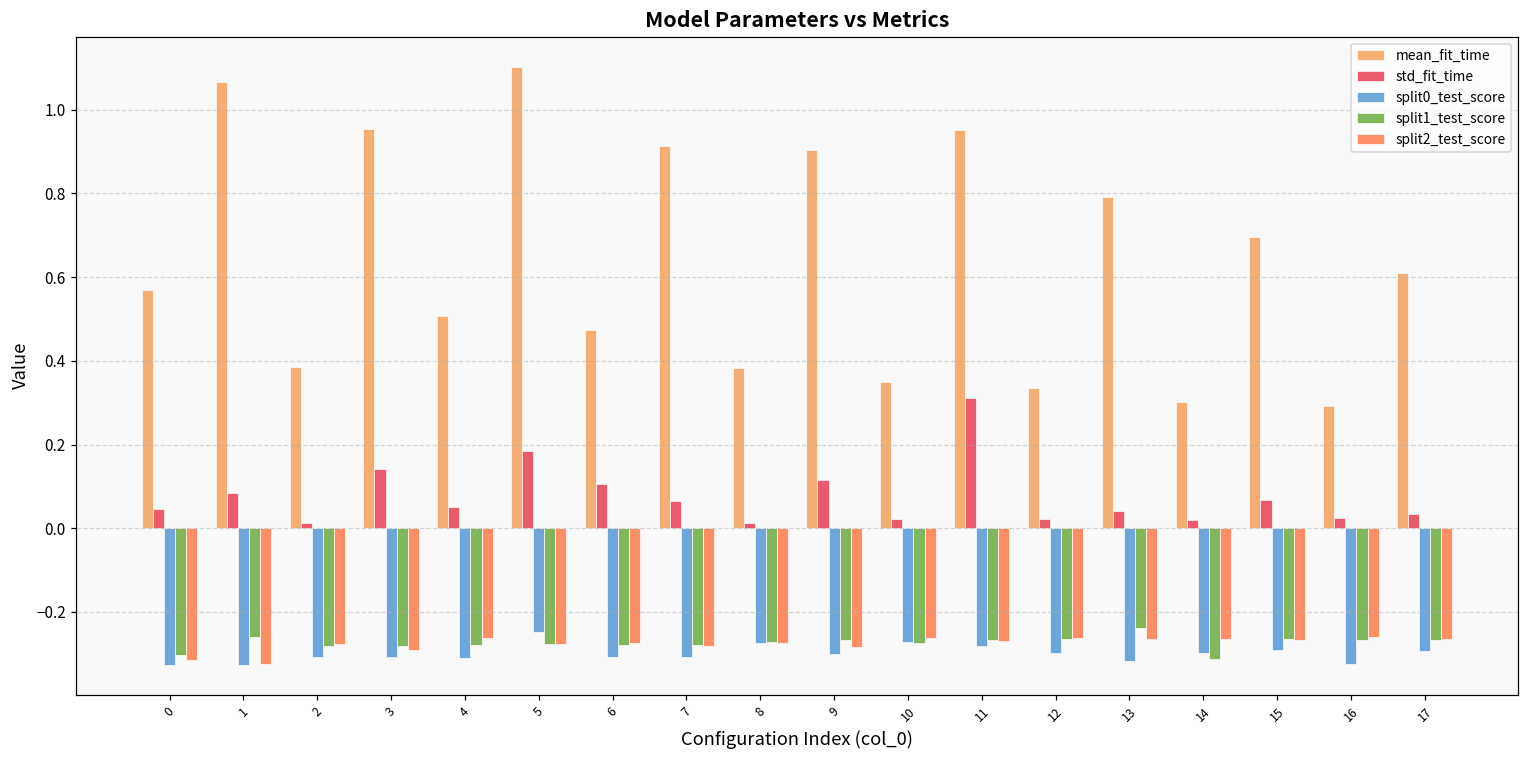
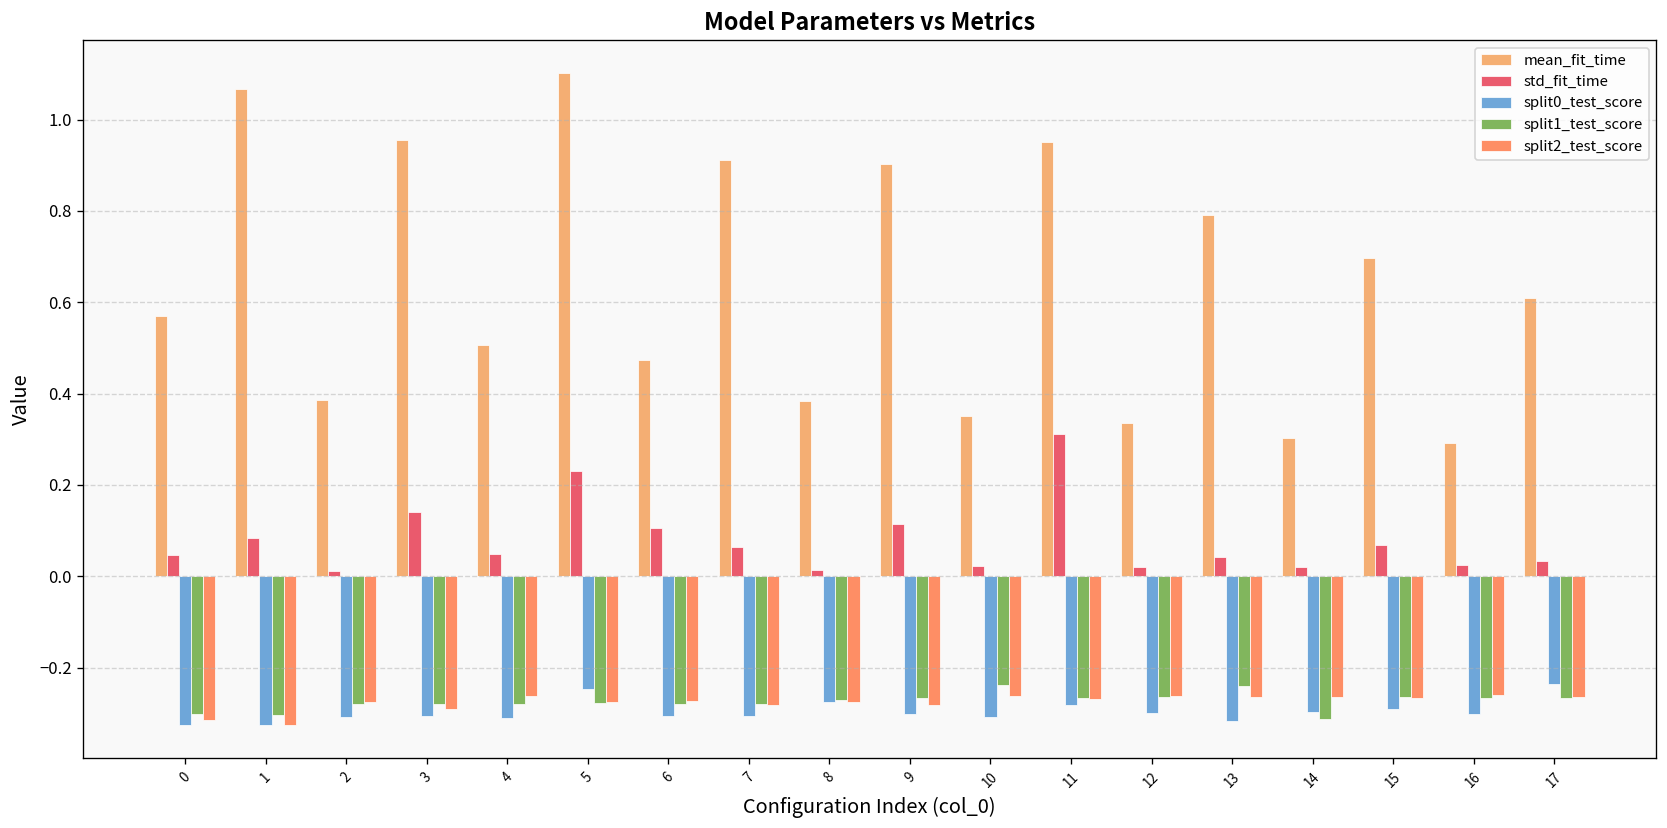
split1_test_score, 1: -0.26 -> -0.30
std_fit_time, 5: 0.18 -> 0.23
split0_test_score, 10: -0.27 -> -0.31
split1_test_score, 10: -0.27 -> -0.24
split0_test_score, 16: -0.32 -> -0.30
split0_test_score, 17: -0.29 -> -0.24
